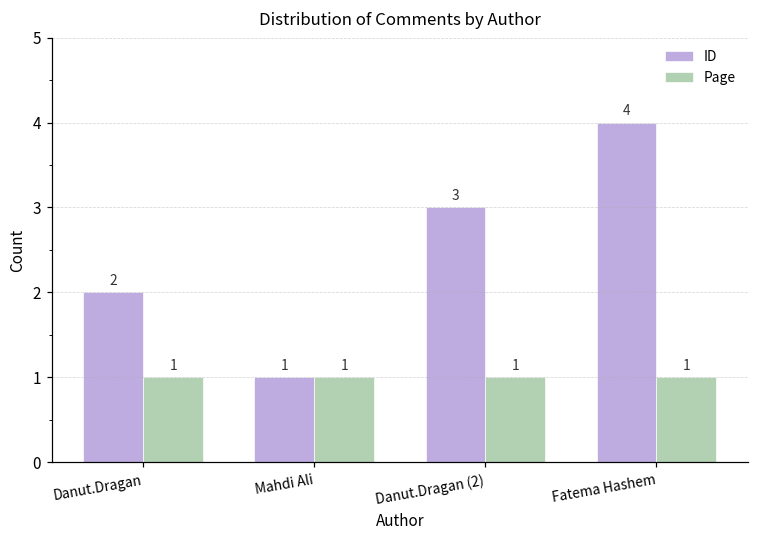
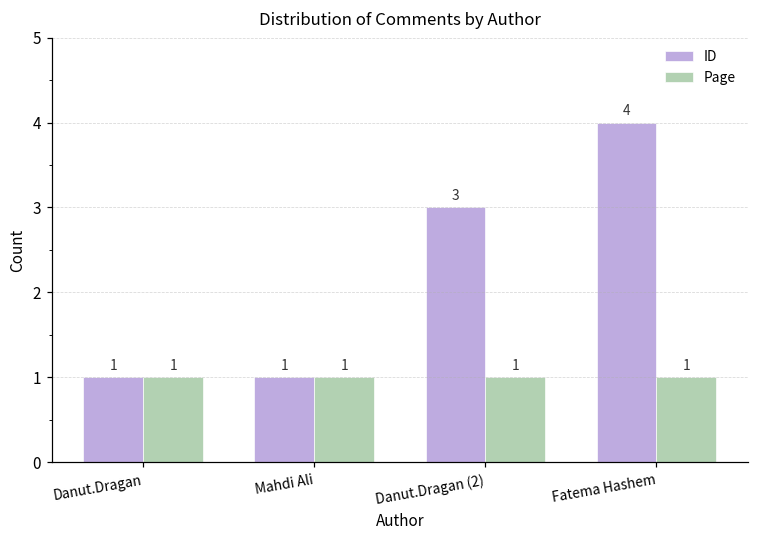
ID, Danut.Dragan: 2 -> 1
